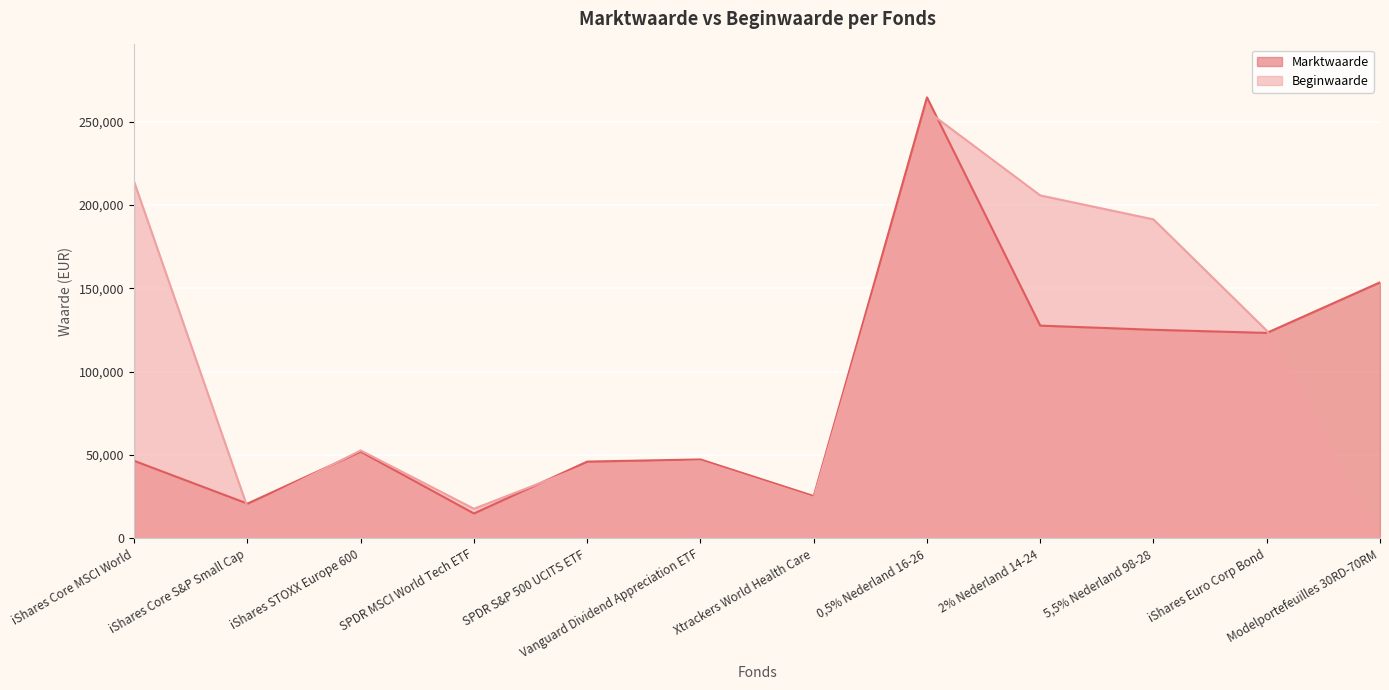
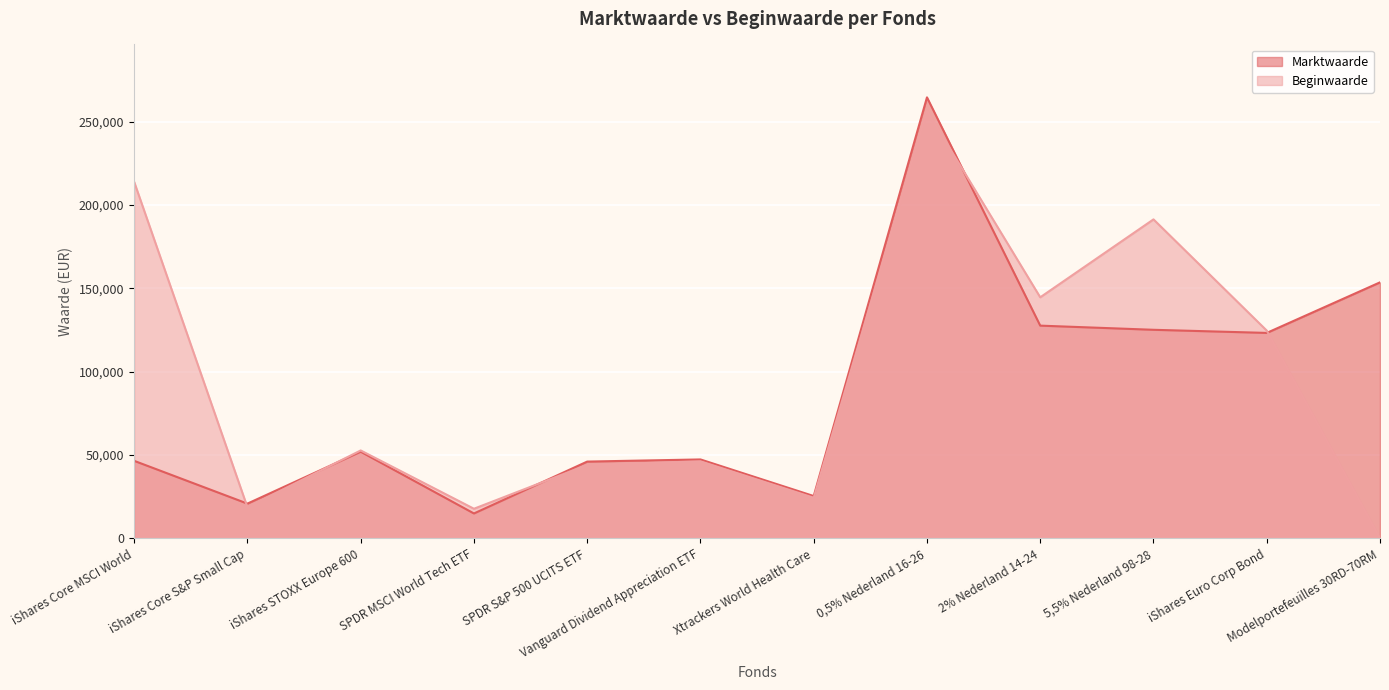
Beginwaarde, 2% Nederland 14-24: 206,000 -> 145,000
